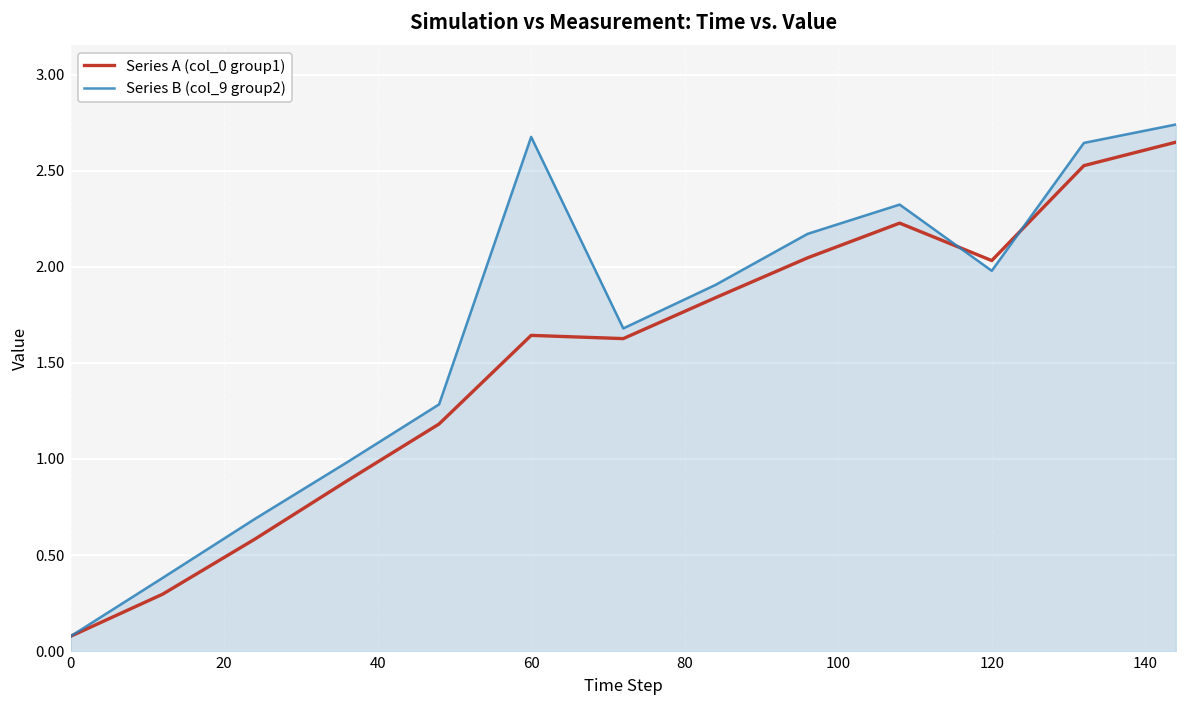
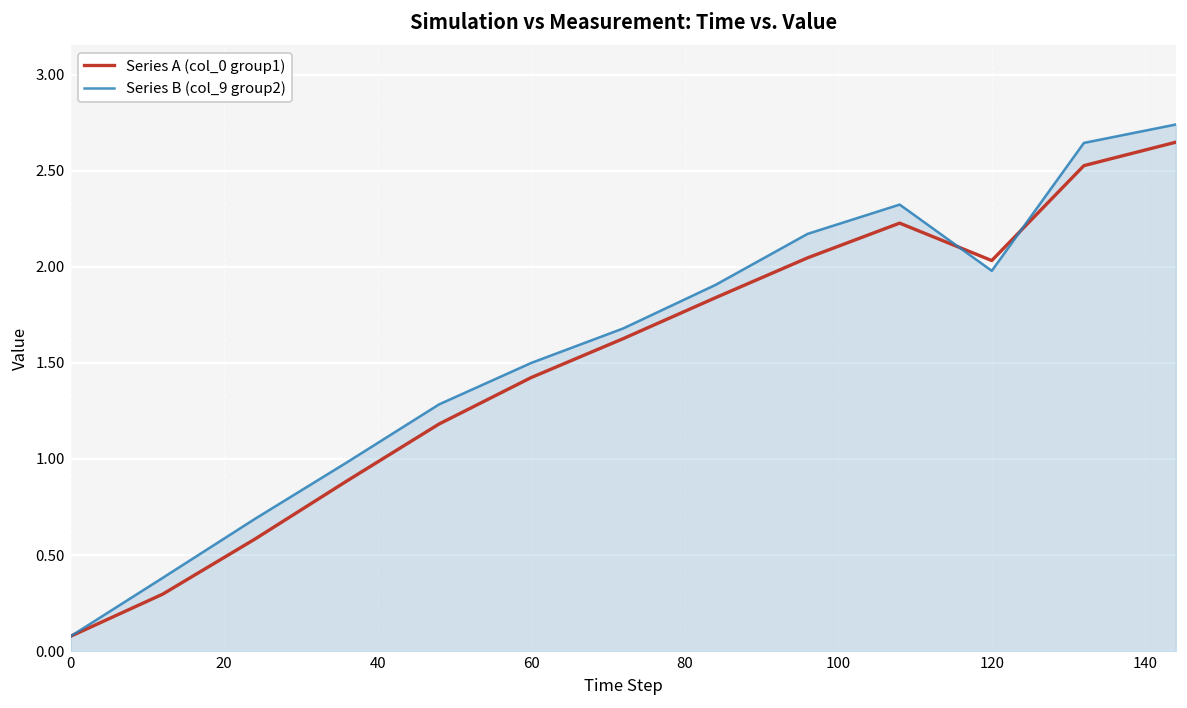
Series A (col_0 group1), 60: 1.64 -> 1.42
Series B (col_9 group2), 60: 2.68 -> 1.50
